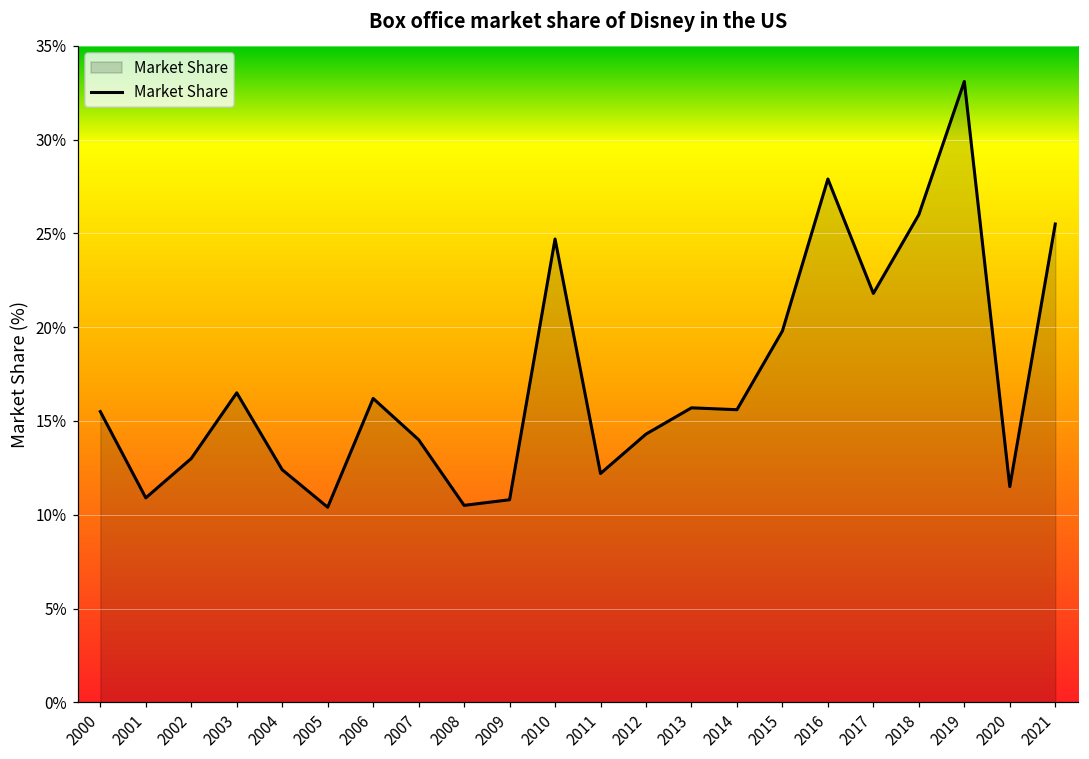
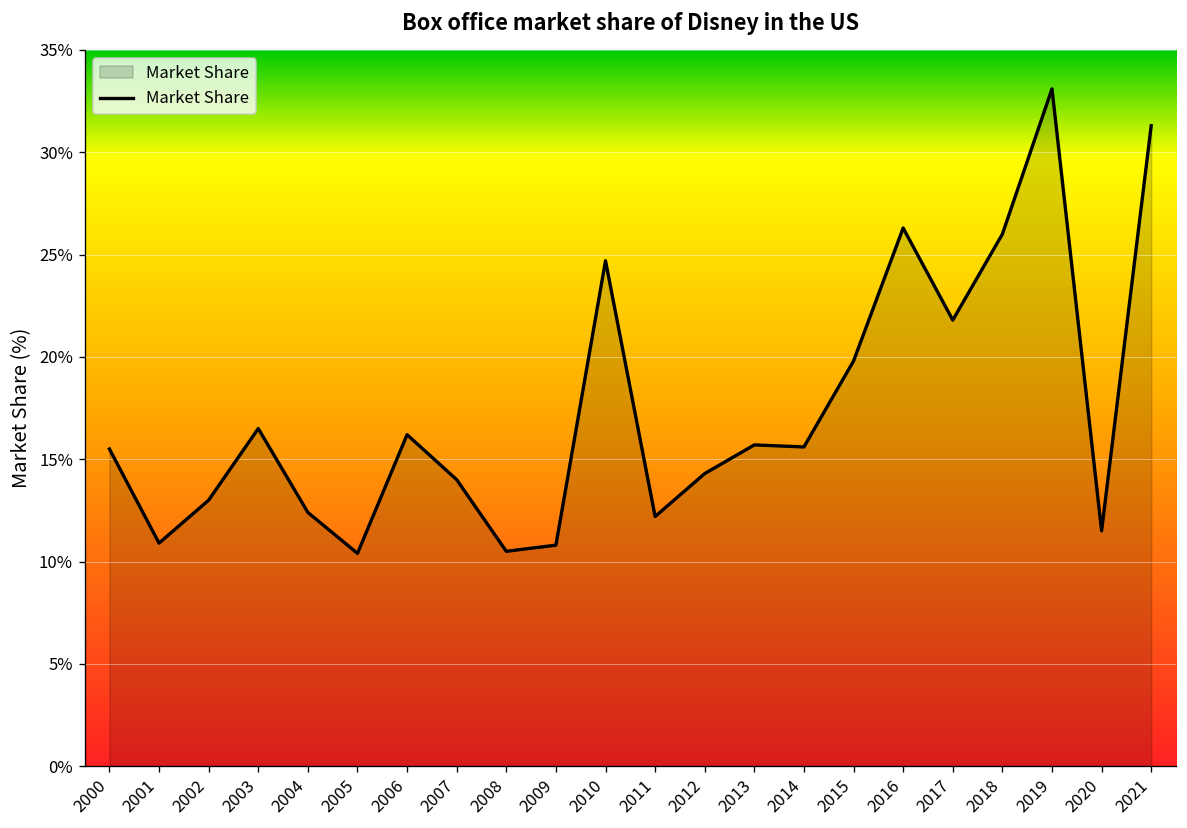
2016: 27.9% -> 26.3%
2021: 25.5% -> 31.3%
